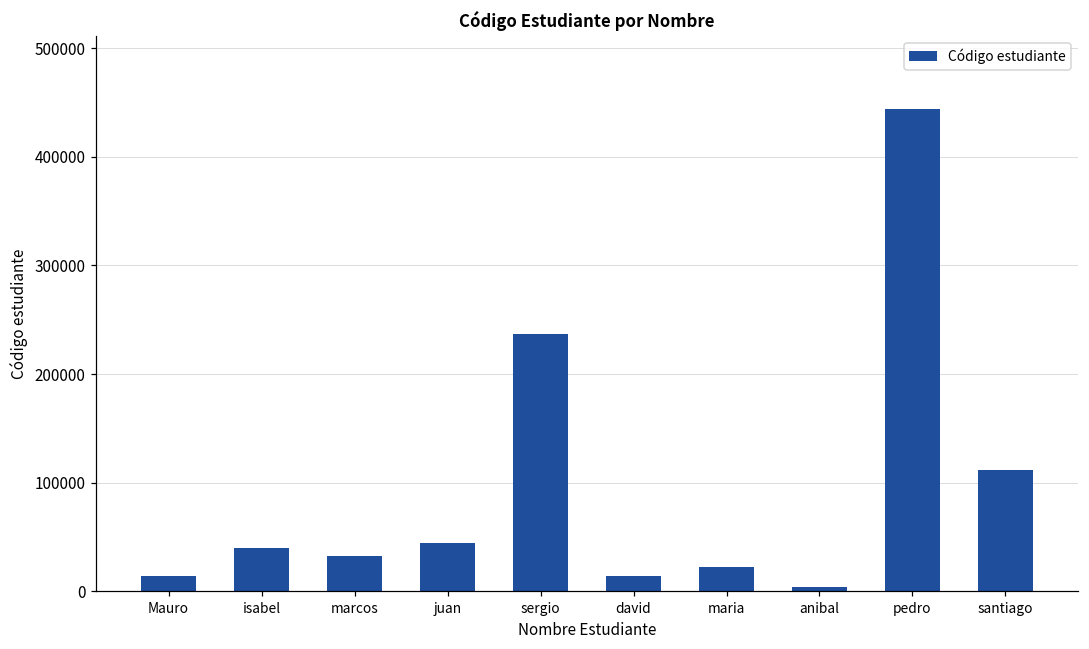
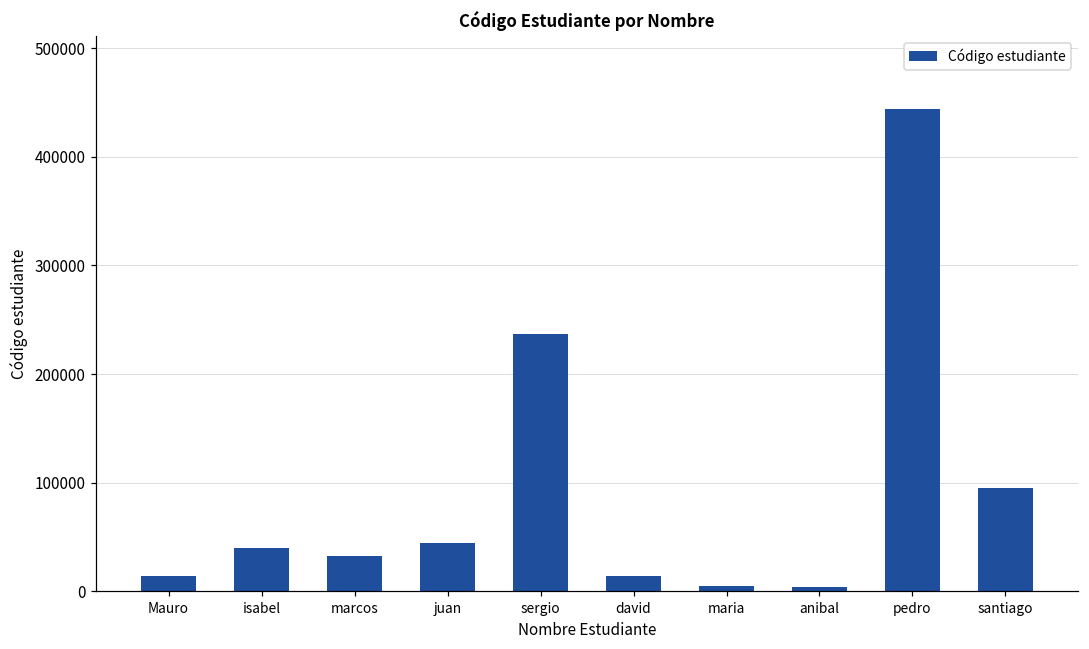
maria: 20000 -> 10000
santiago: 110000 -> 90000
